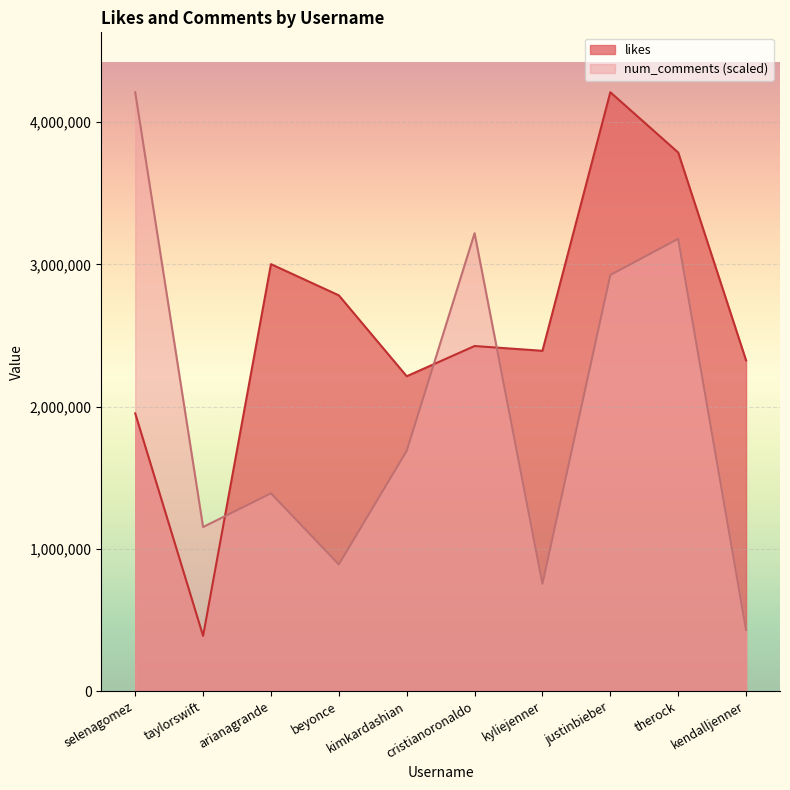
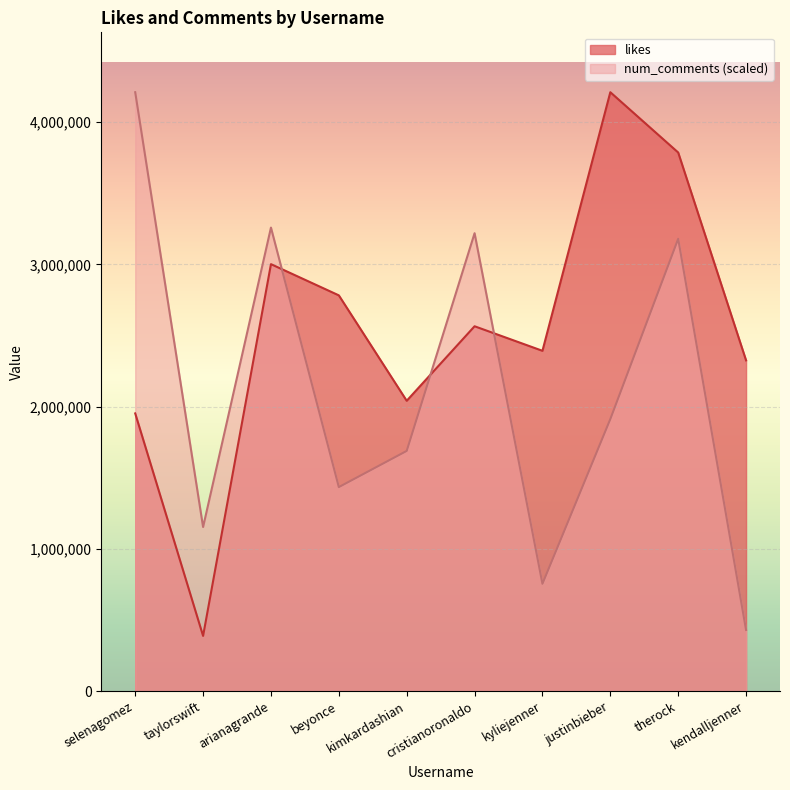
num_comments (scaled), arianagrande: 1,390,000 -> 3,260,000
num_comments (scaled), beyonce: 890,000 -> 1,430,000
likes, kimkardashian: 2,210,000 -> 2,040,000
likes, cristianoronaldo: 2,430,000 -> 2,560,000
num_comments (scaled), justinbieber: 2,930,000 -> 1,910,000
